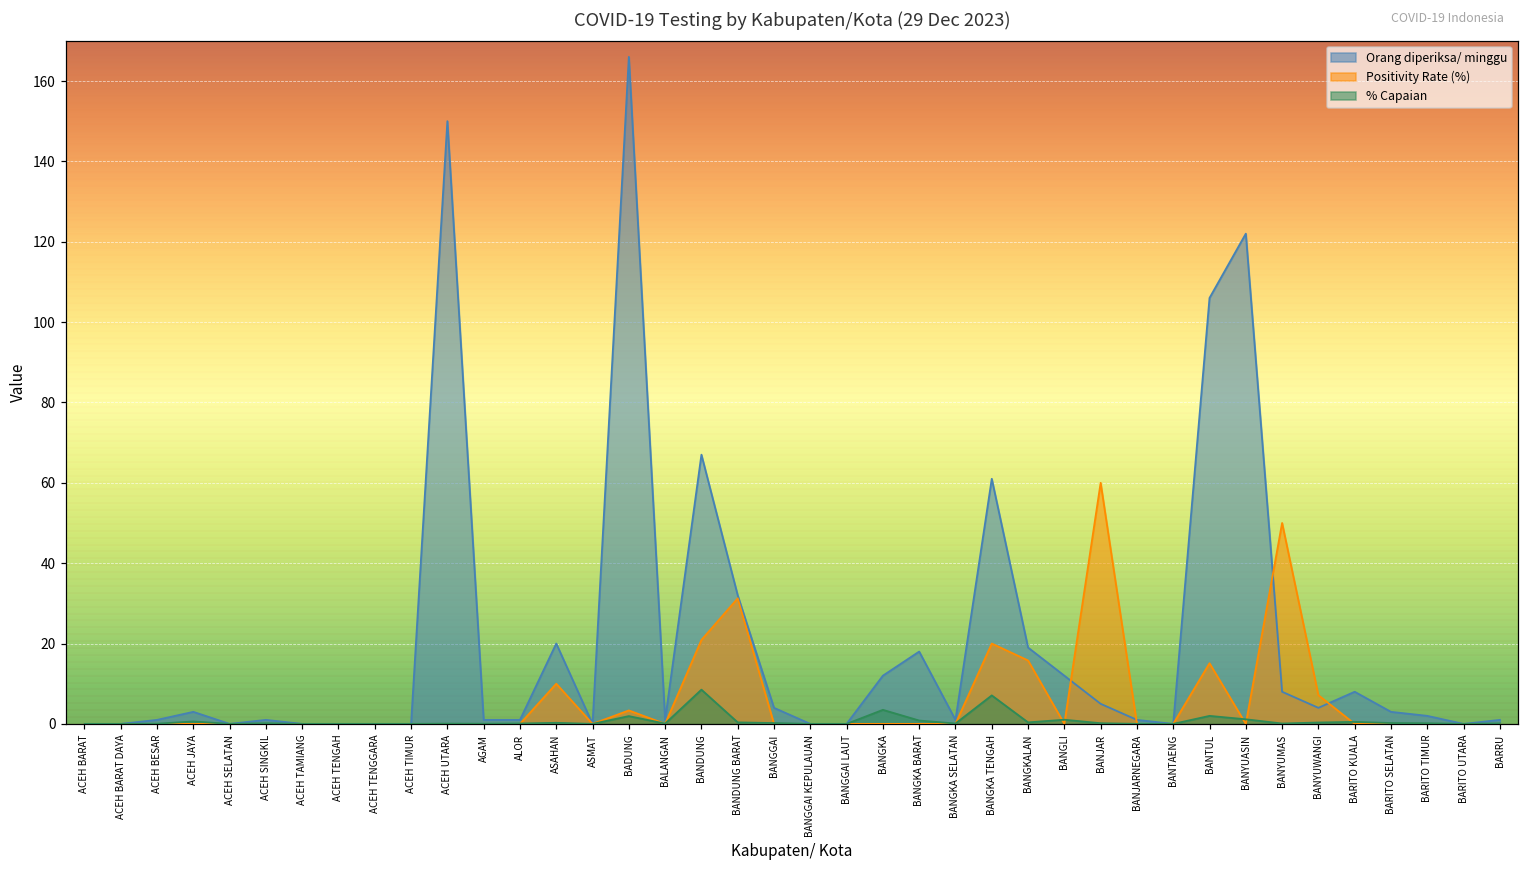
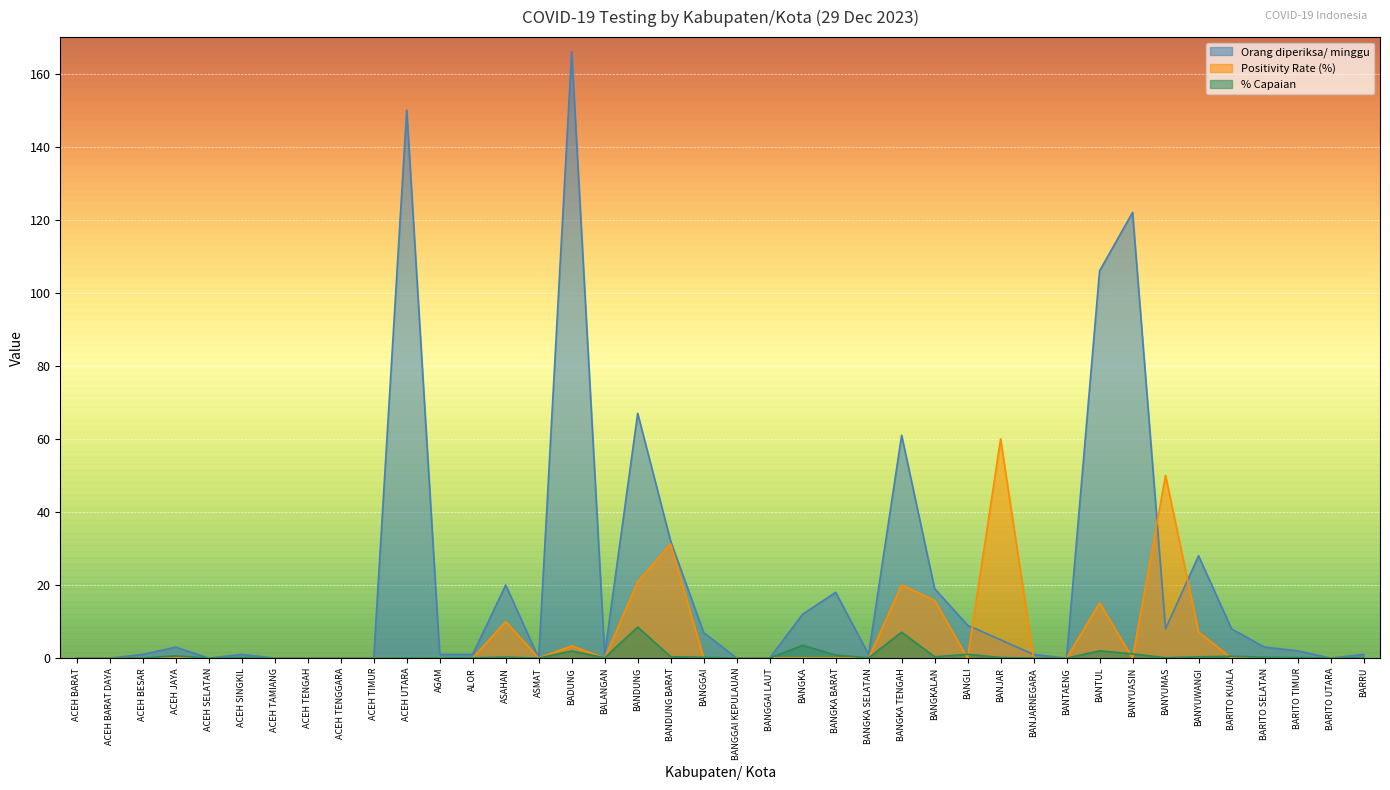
Orang diperiksa/ minggu, BANGGAI: 4 -> 7
Orang diperiksa/ minggu, BANGLI: 12 -> 9
Orang diperiksa/ minggu, BANYUWANGI: 4 -> 28
